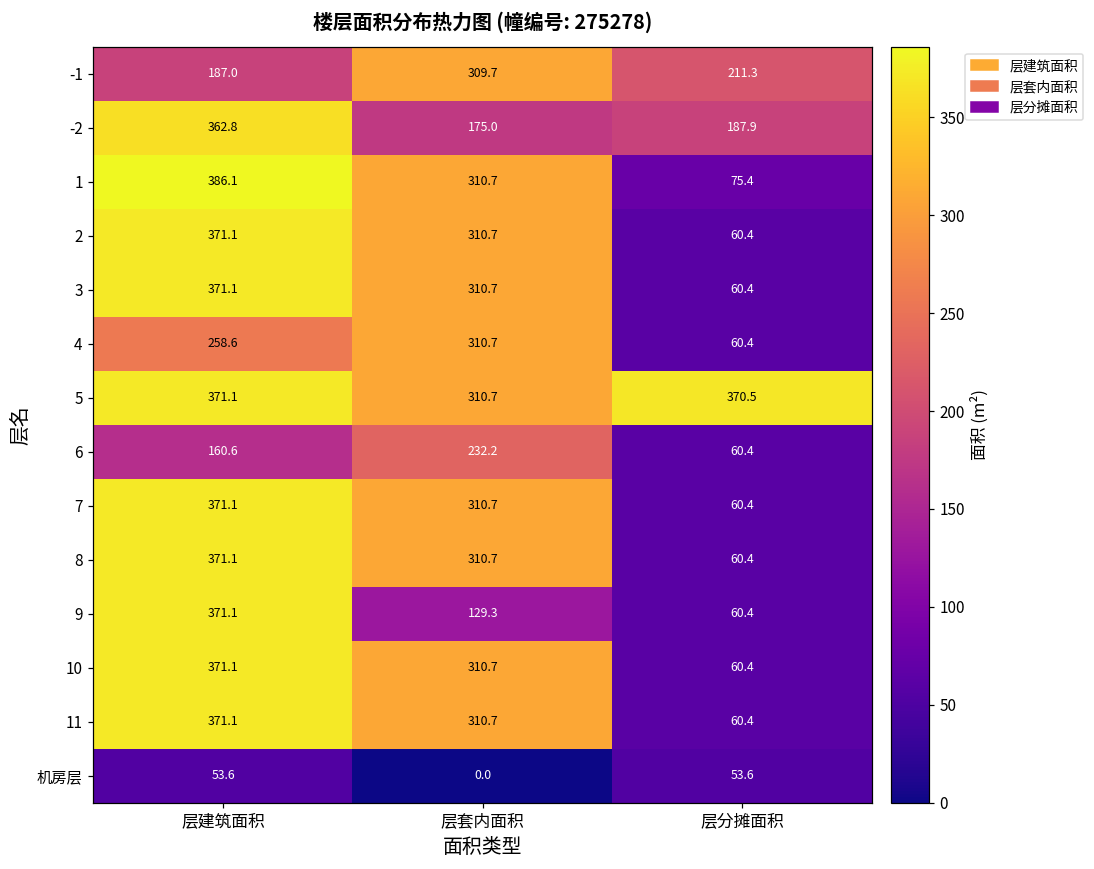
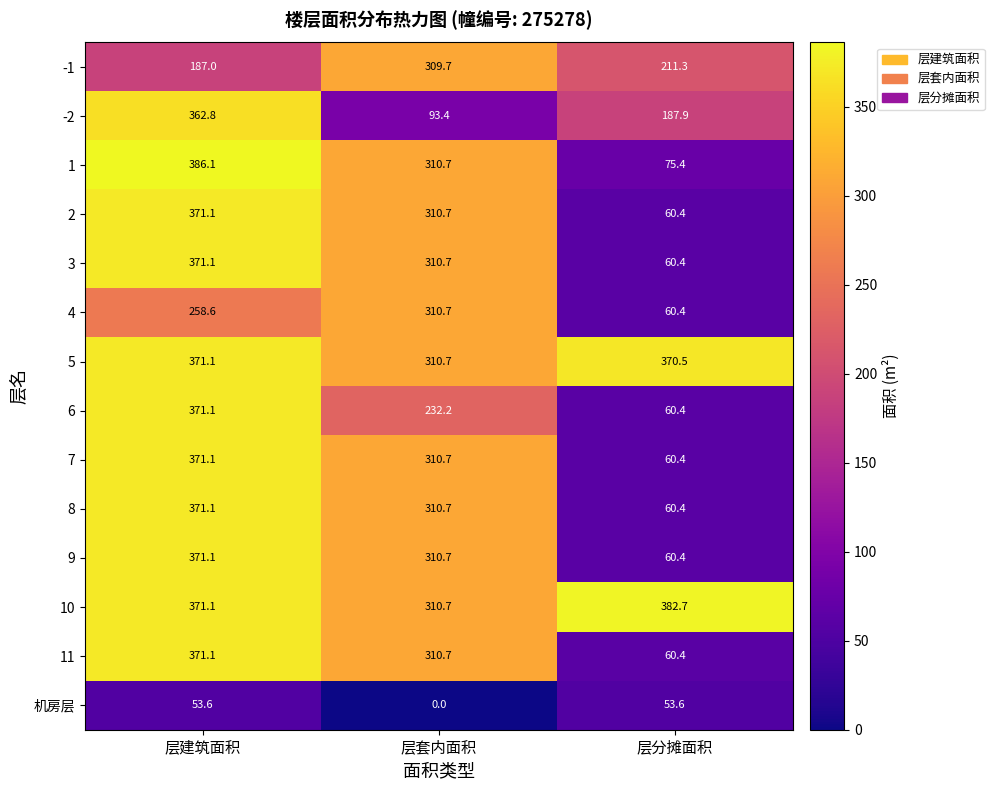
-2, 层套内面积: 175.0 -> 93.4
6, 层建筑面积: 160.6 -> 371.1
9, 层套内面积: 129.3 -> 310.7
10, 层分摊面积: 60.4 -> 382.7
